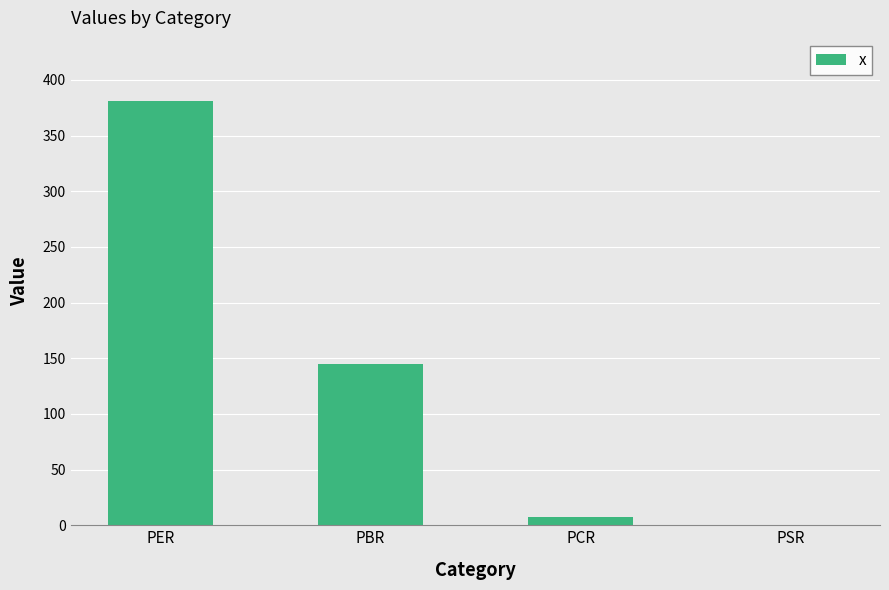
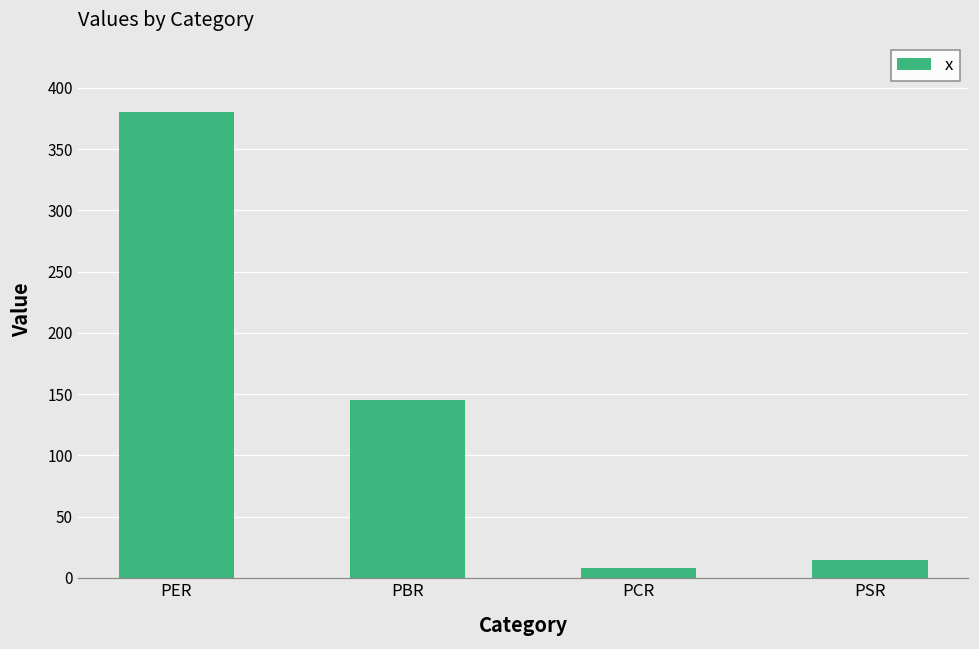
PSR: 1 -> 14
